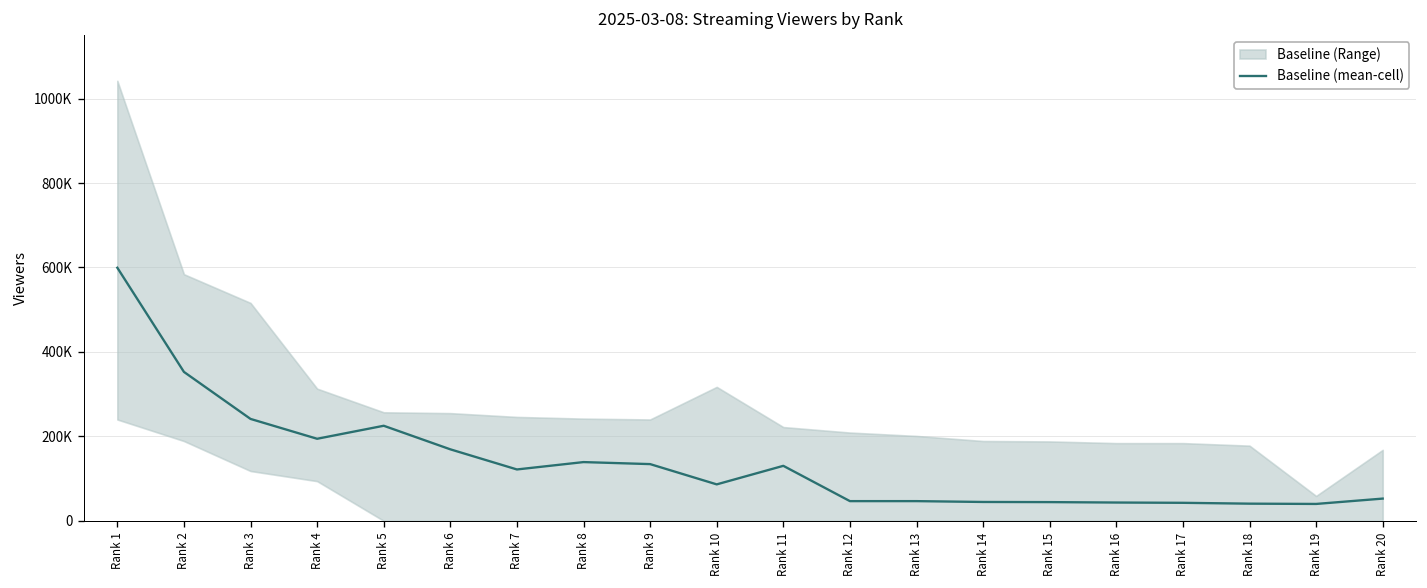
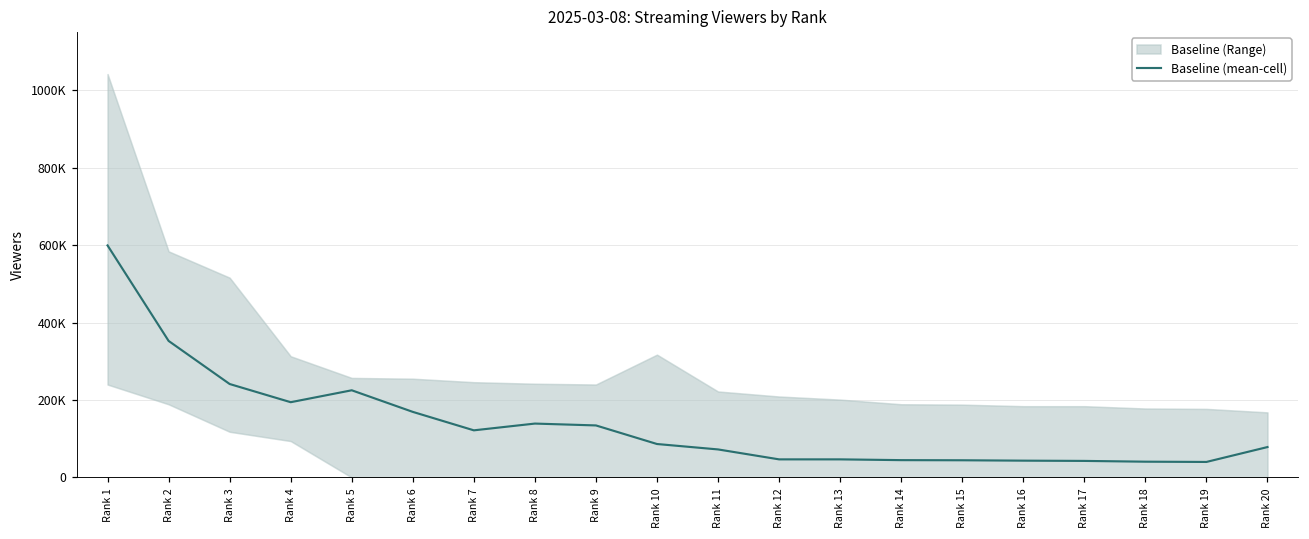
Baseline (mean-cell), Rank 11: 130000 -> 70000
Baseline (Range), Rank 19: 60000 -> 180000
Baseline (mean-cell), Rank 20: 50000 -> 80000
